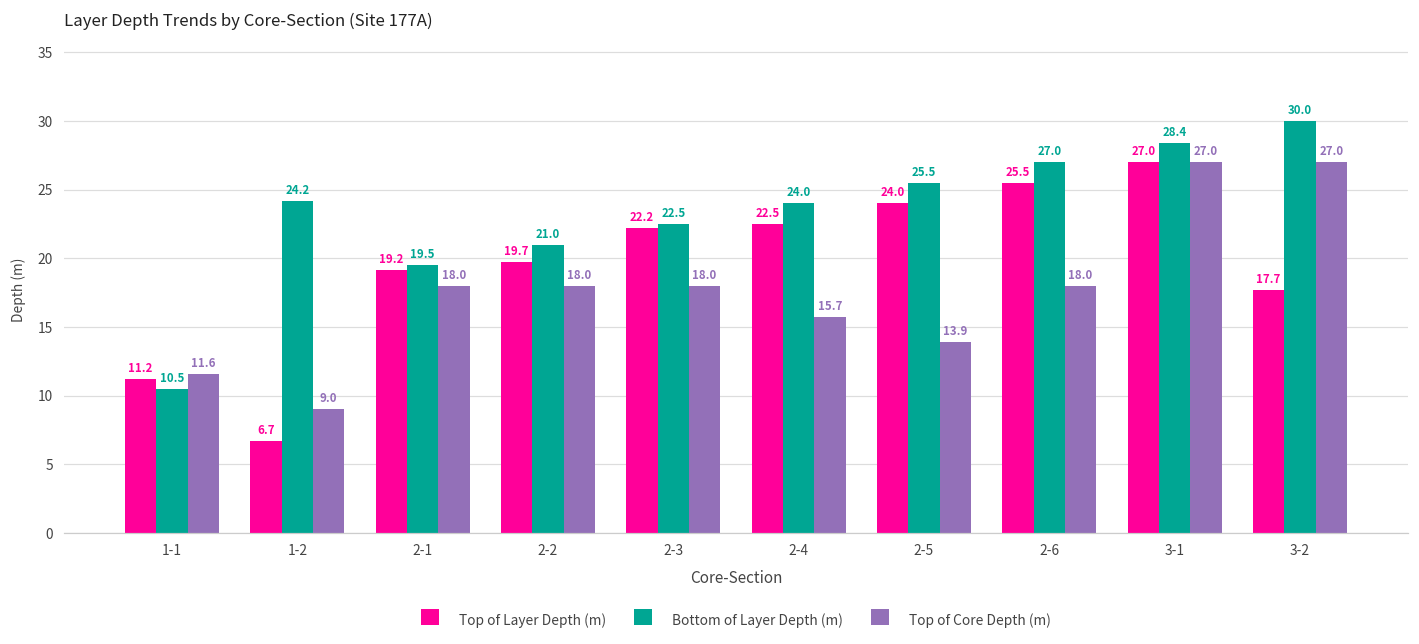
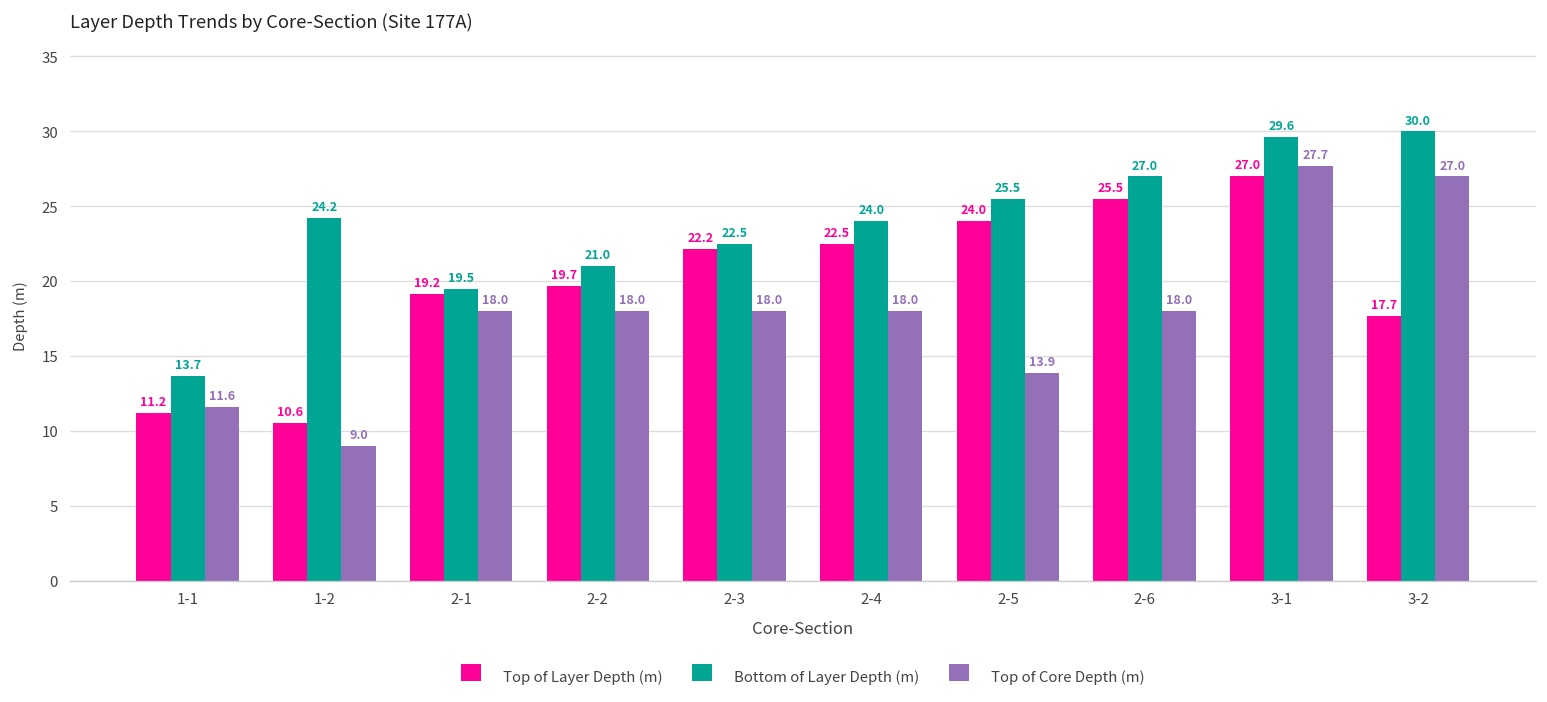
Bottom of Layer Depth (m), 1-1: 10.5 -> 13.7
Top of Layer Depth (m), 1-2: 6.7 -> 10.6
Top of Core Depth (m), 2-4: 15.7 -> 18.0
Bottom of Layer Depth (m), 3-1: 28.4 -> 29.6
Top of Core Depth (m), 3-1: 27.0 -> 27.7
